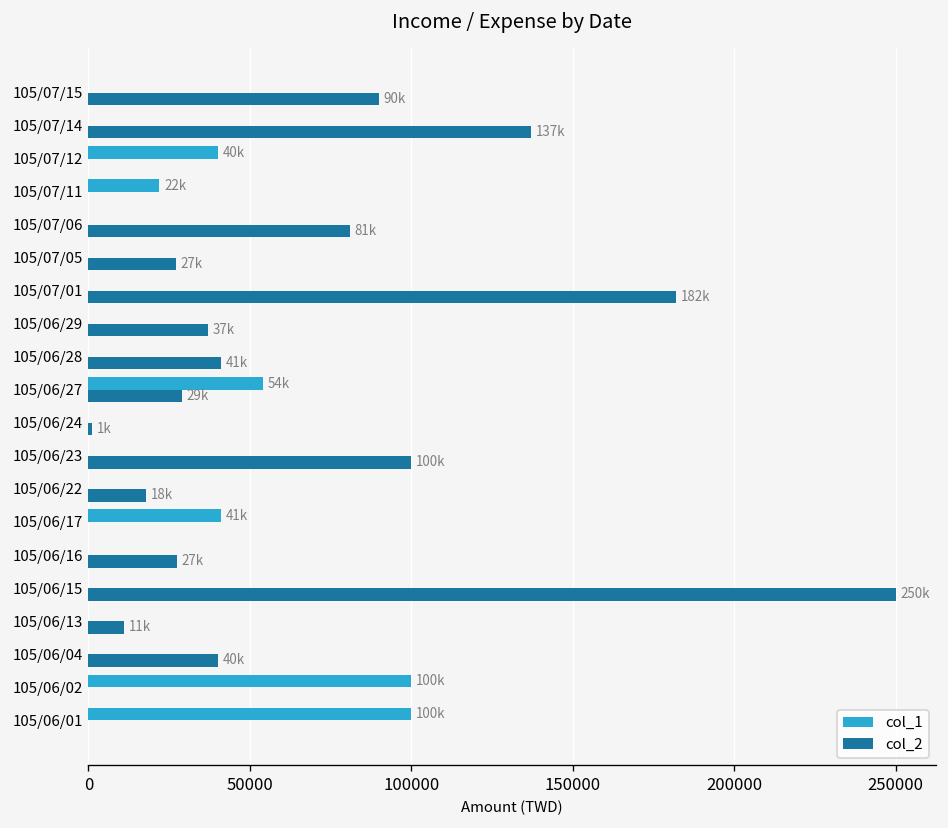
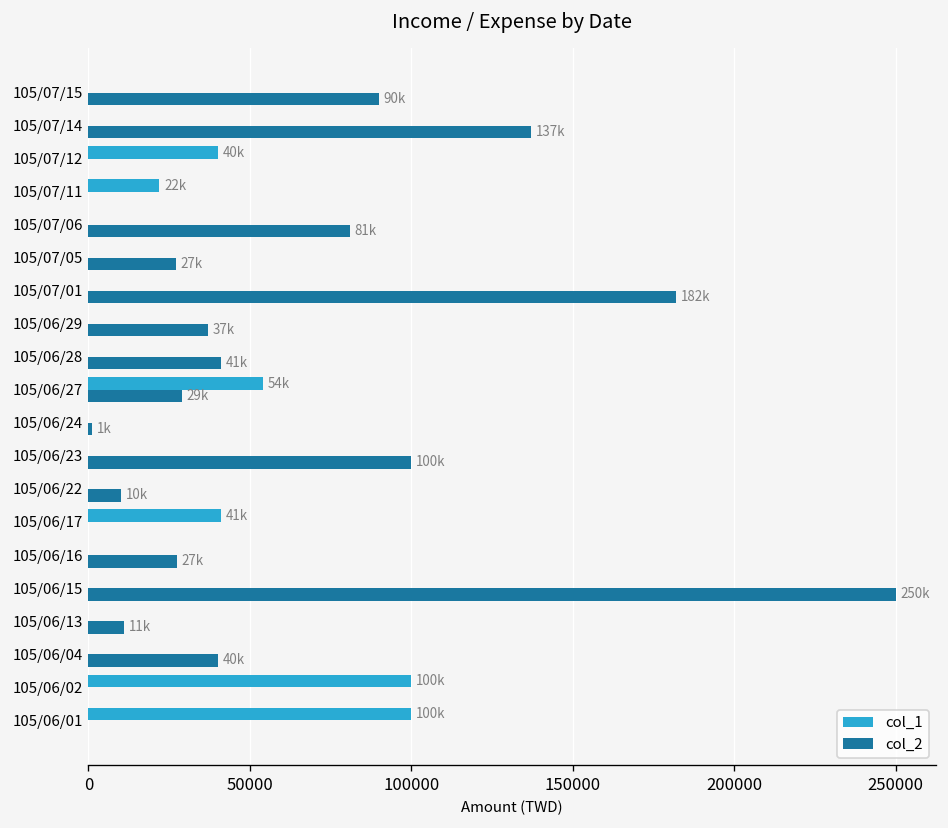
col_2, 105/06/22: 18k -> 10k
